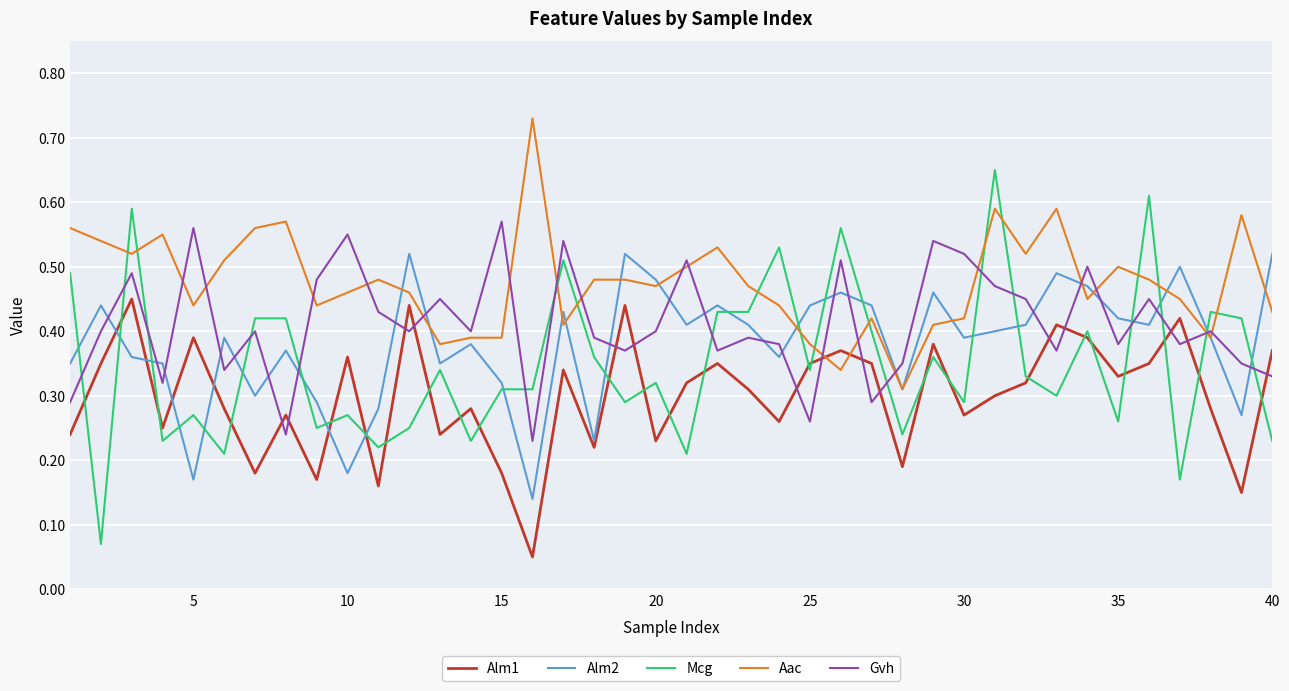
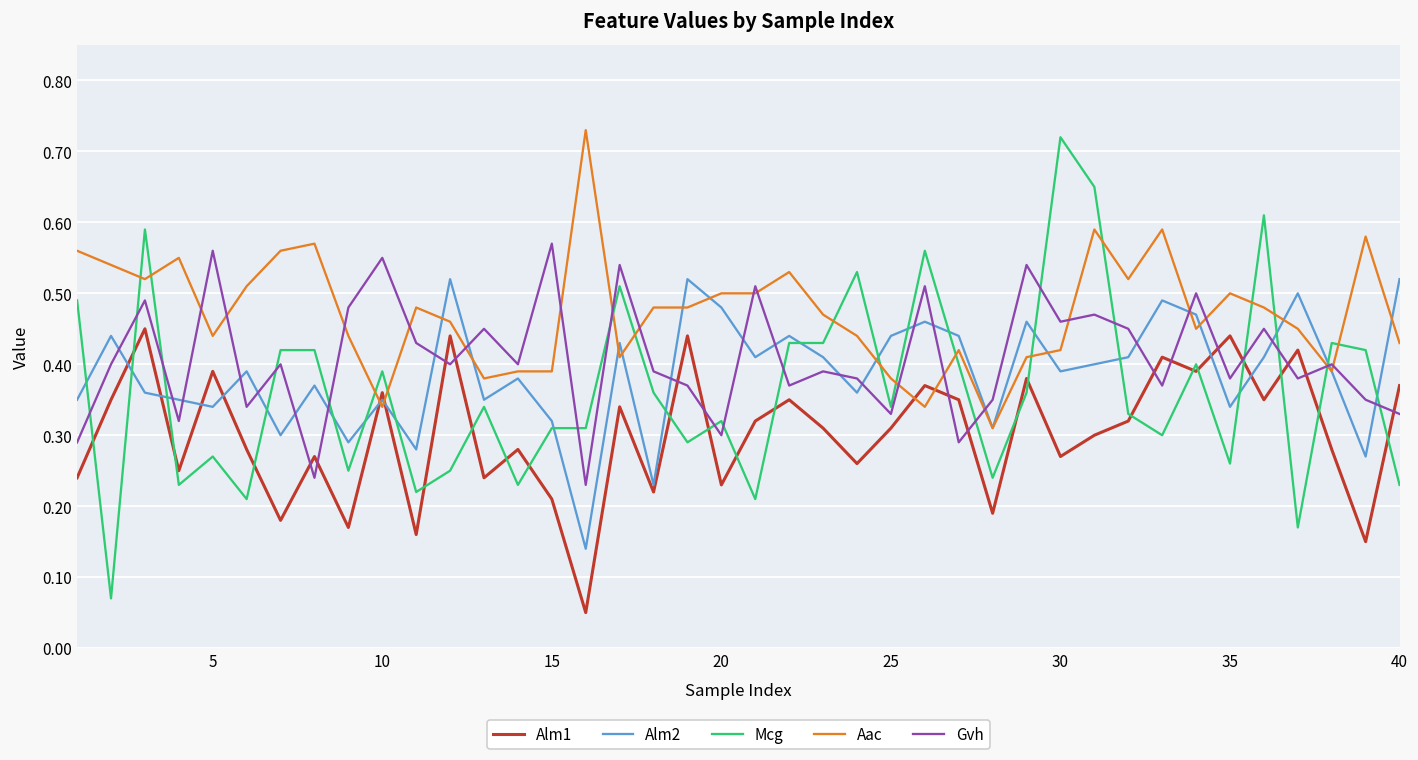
Alm2, 5: 0.17 -> 0.34
Alm2, 10: 0.18 -> 0.35
Mcg, 10: 0.27 -> 0.39
Aac, 10: 0.46 -> 0.34
Alm1, 15: 0.18 -> 0.21
Aac, 20: 0.47 -> 0.50
Gvh, 20: 0.4 -> 0.3
Alm1, 25: 0.35 -> 0.31
Gvh, 25: 0.26 -> 0.33
Mcg, 30: 0.29 -> 0.72
Gvh, 30: 0.52 -> 0.46
Alm1, 35: 0.33 -> 0.44
Alm2, 35: 0.42 -> 0.34
